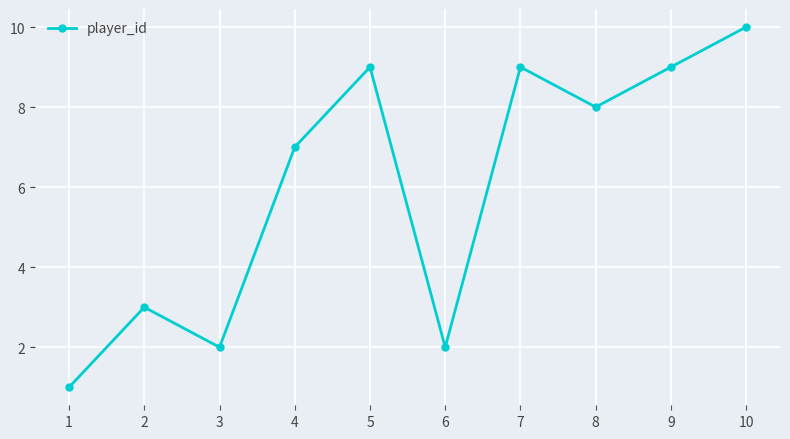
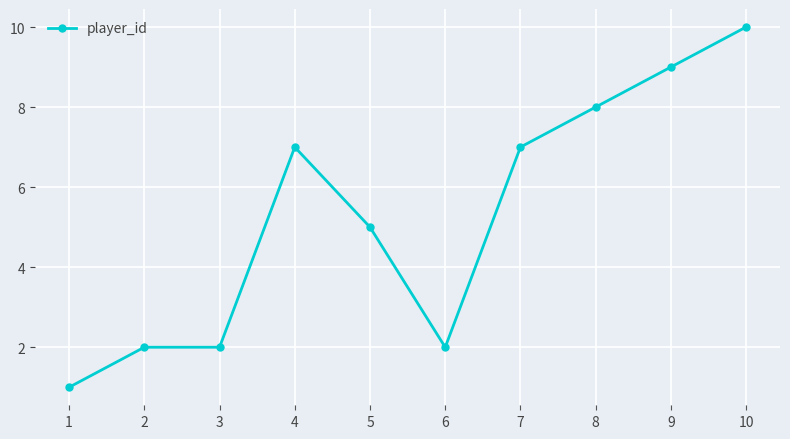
2: 3 -> 2
5: 9 -> 5
7: 9 -> 7
